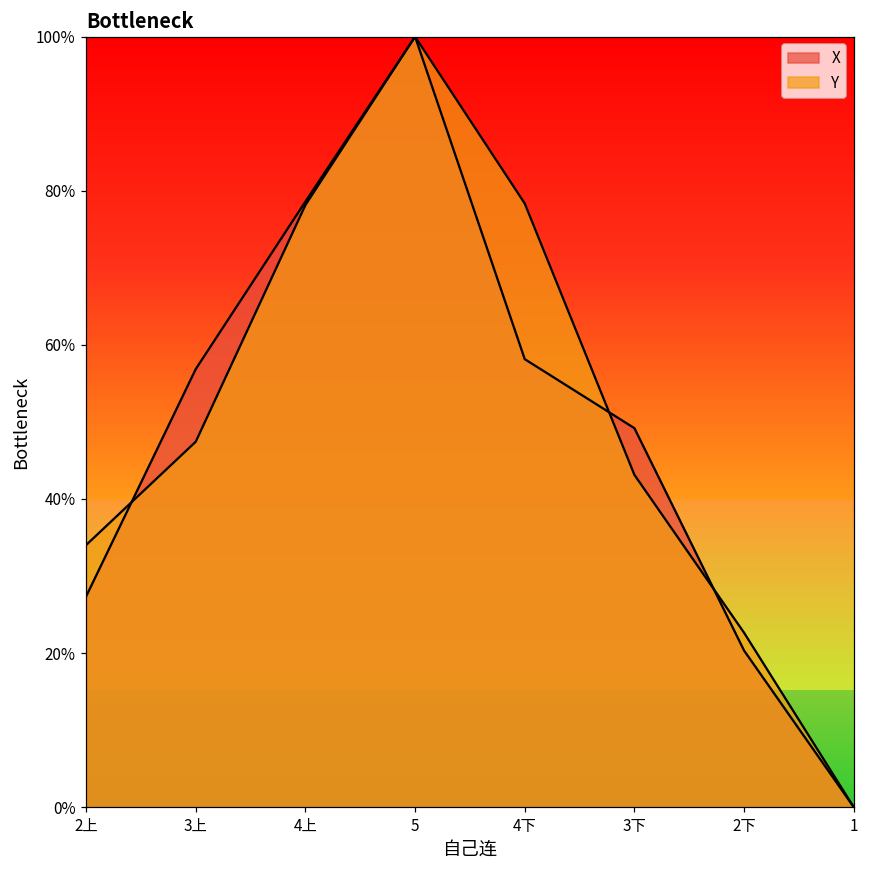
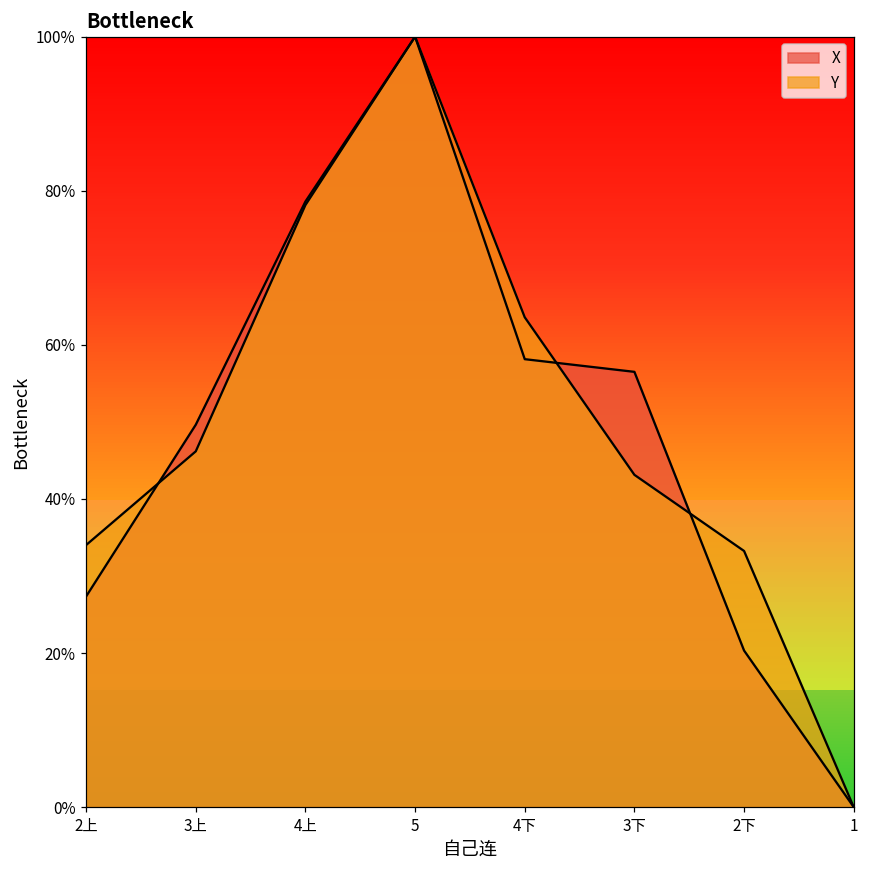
X, 3上: 57% -> 50%
Y, 3上: 47% -> 46%
Y, 4下: 78% -> 64%
X, 3下: 49% -> 56%
Y, 2下: 23% -> 33%
